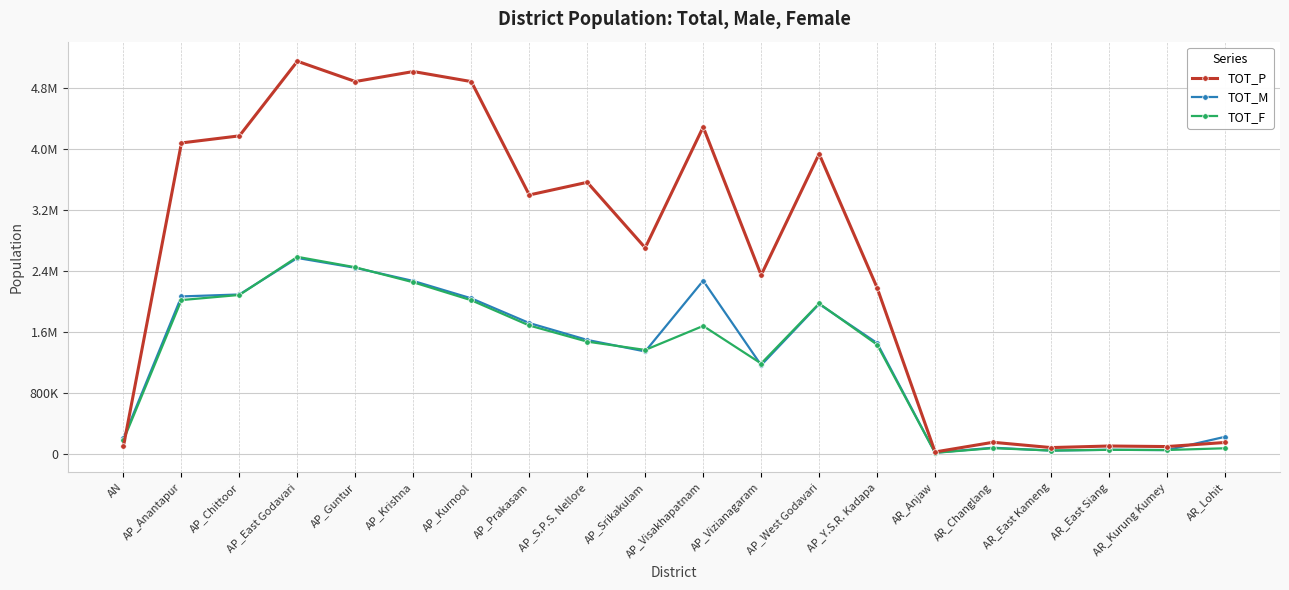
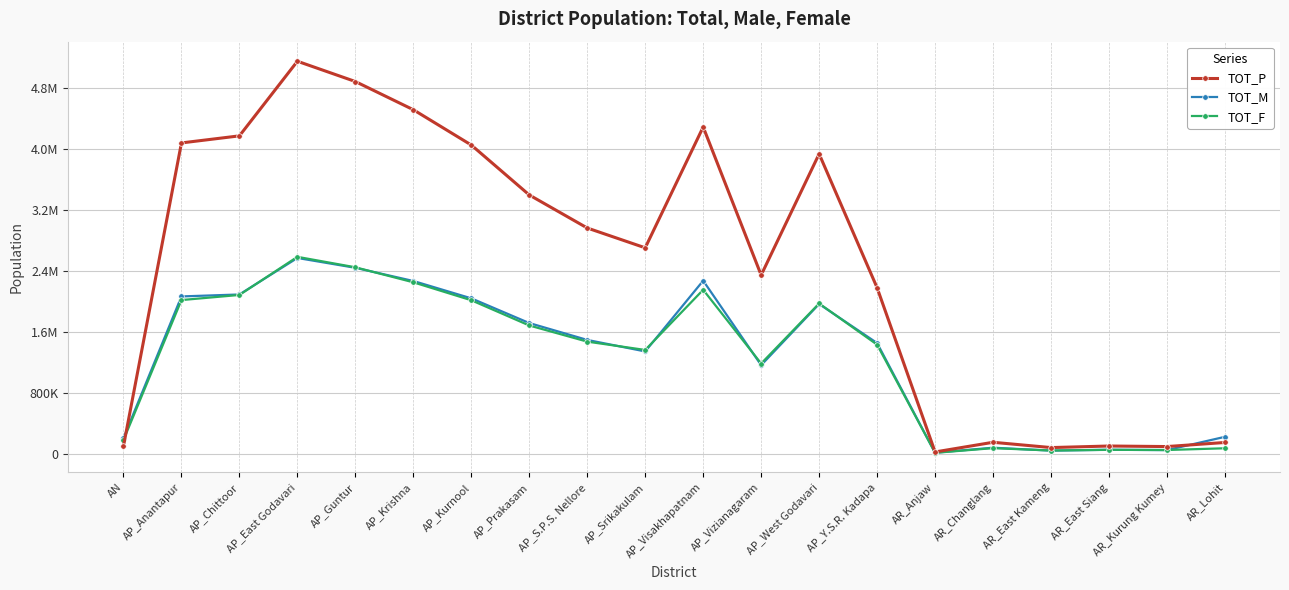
TOT_P, AP_Krishna: 5000000 -> 4500000
TOT_P, AP_Kurnool: 4900000 -> 4100000
TOT_P, AP_S.P.S. Nellore: 3600000 -> 3000000
TOT_F, AP_Visakhapatnam: 1700000 -> 2200000
